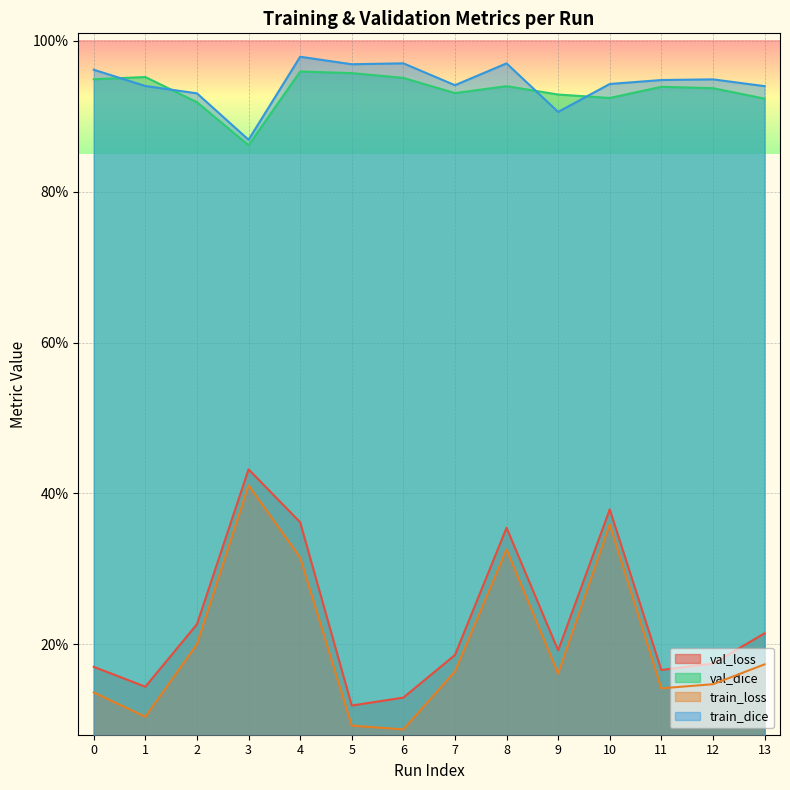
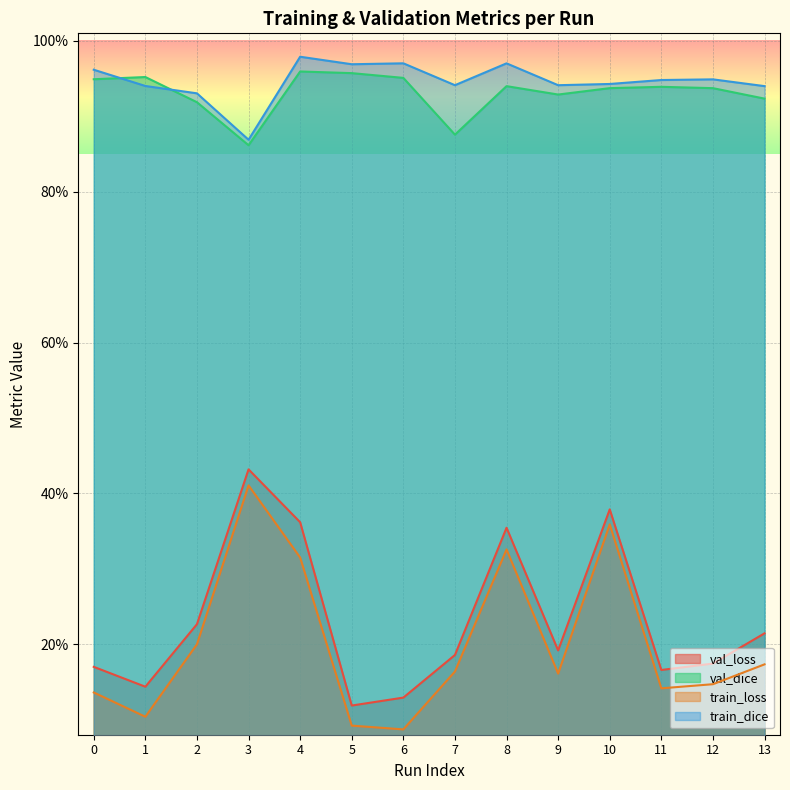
val_dice, 7: 93% -> 88%
train_dice, 9: 91% -> 94%
val_dice, 10: 92% -> 94%
